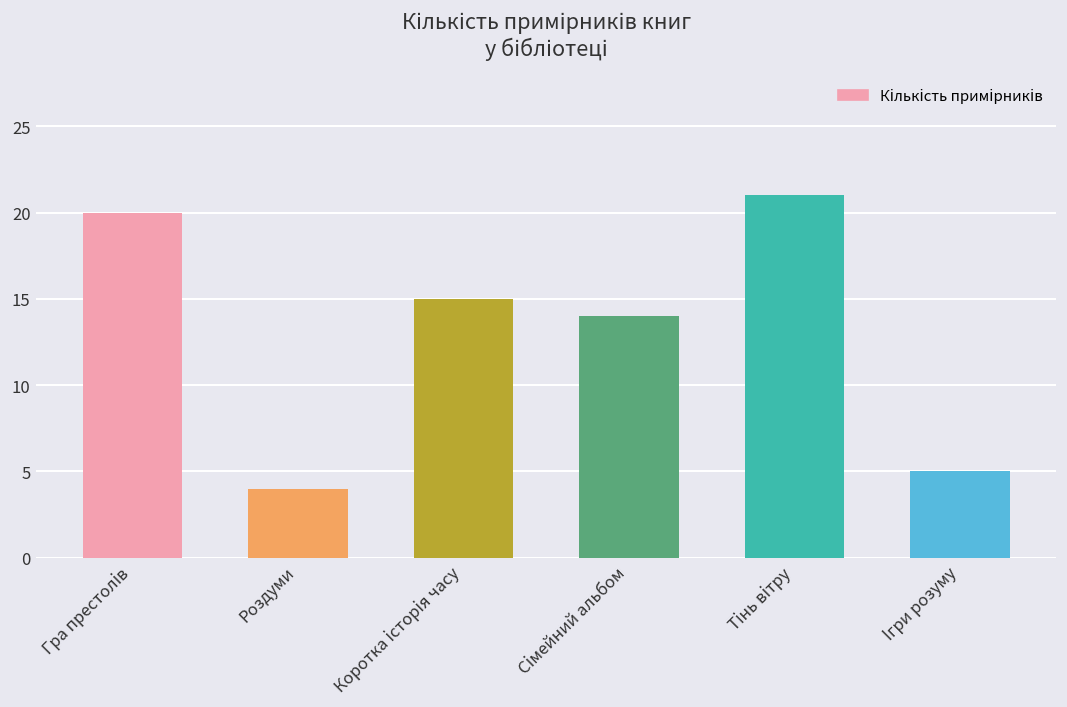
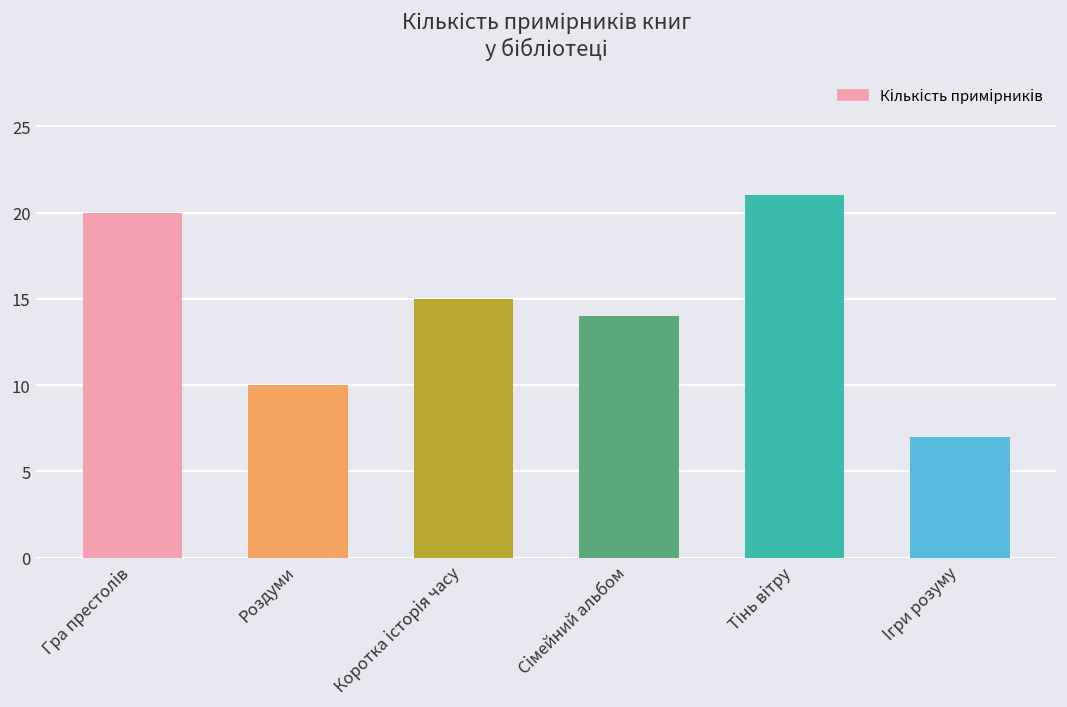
Роздуми: 4 -> 10
Ігри розуму: 5 -> 7
